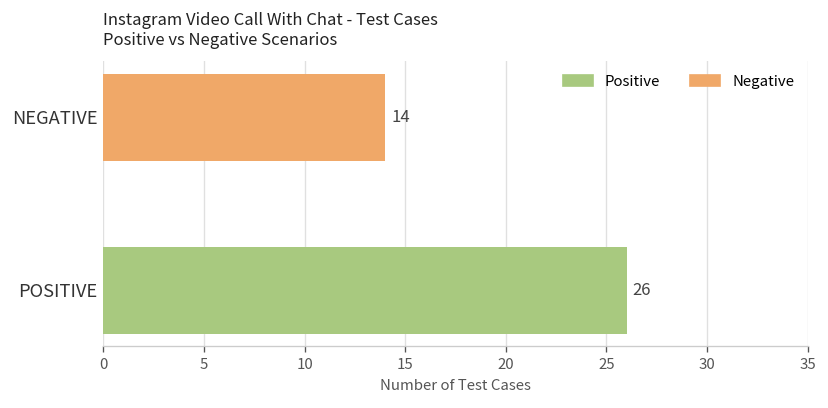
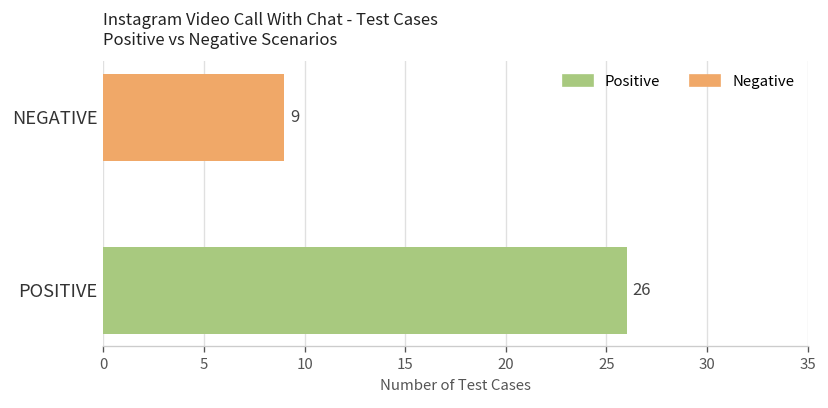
NEGATIVE: 14 -> 9
